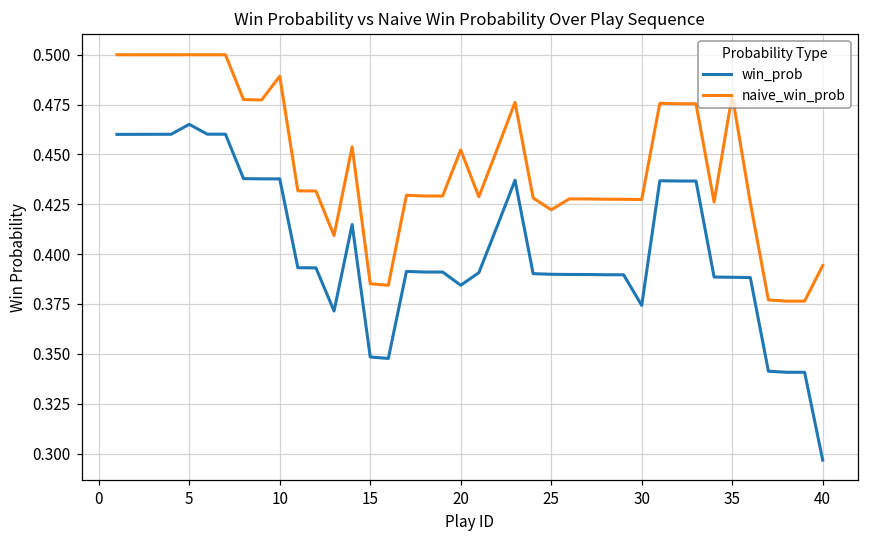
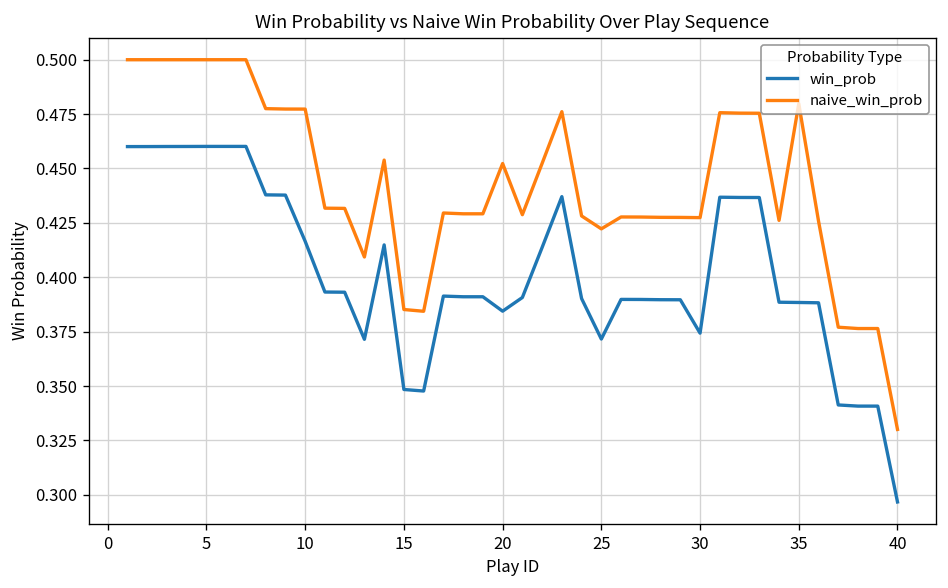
win_prob, 5: 0.465 -> 0.460
win_prob, 10: 0.438 -> 0.417
naive_win_prob, 10: 0.489 -> 0.477
win_prob, 25: 0.390 -> 0.372
naive_win_prob, 40: 0.394 -> 0.330
